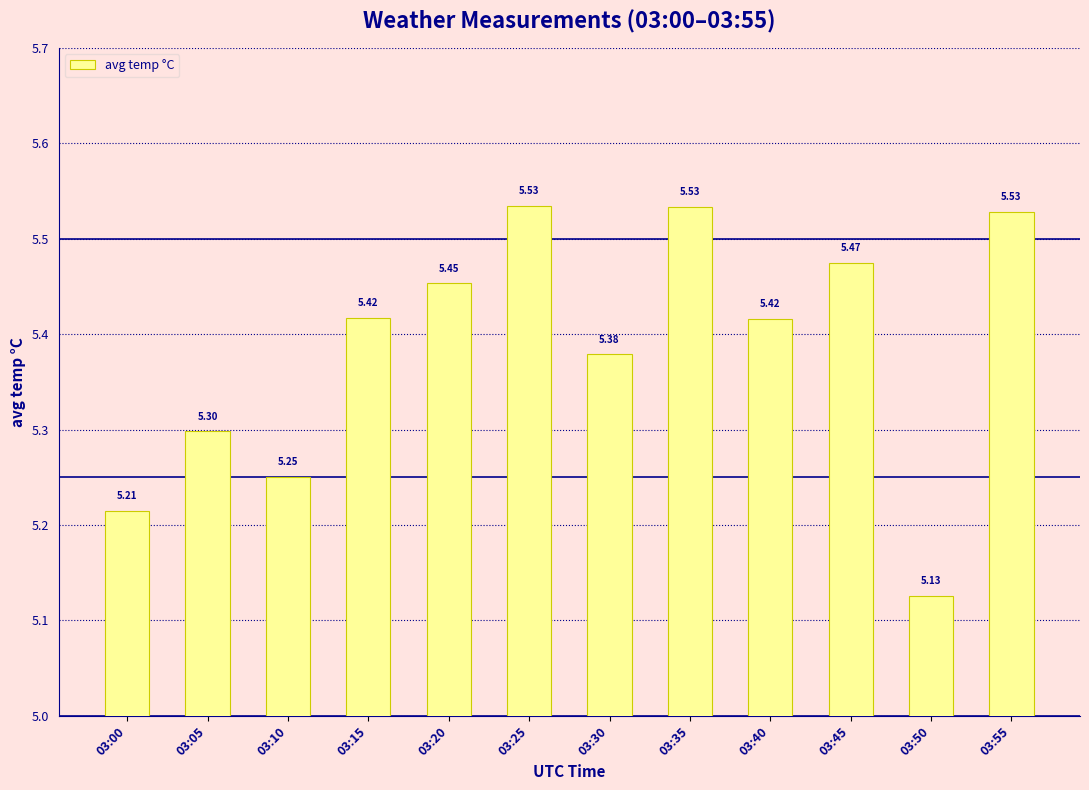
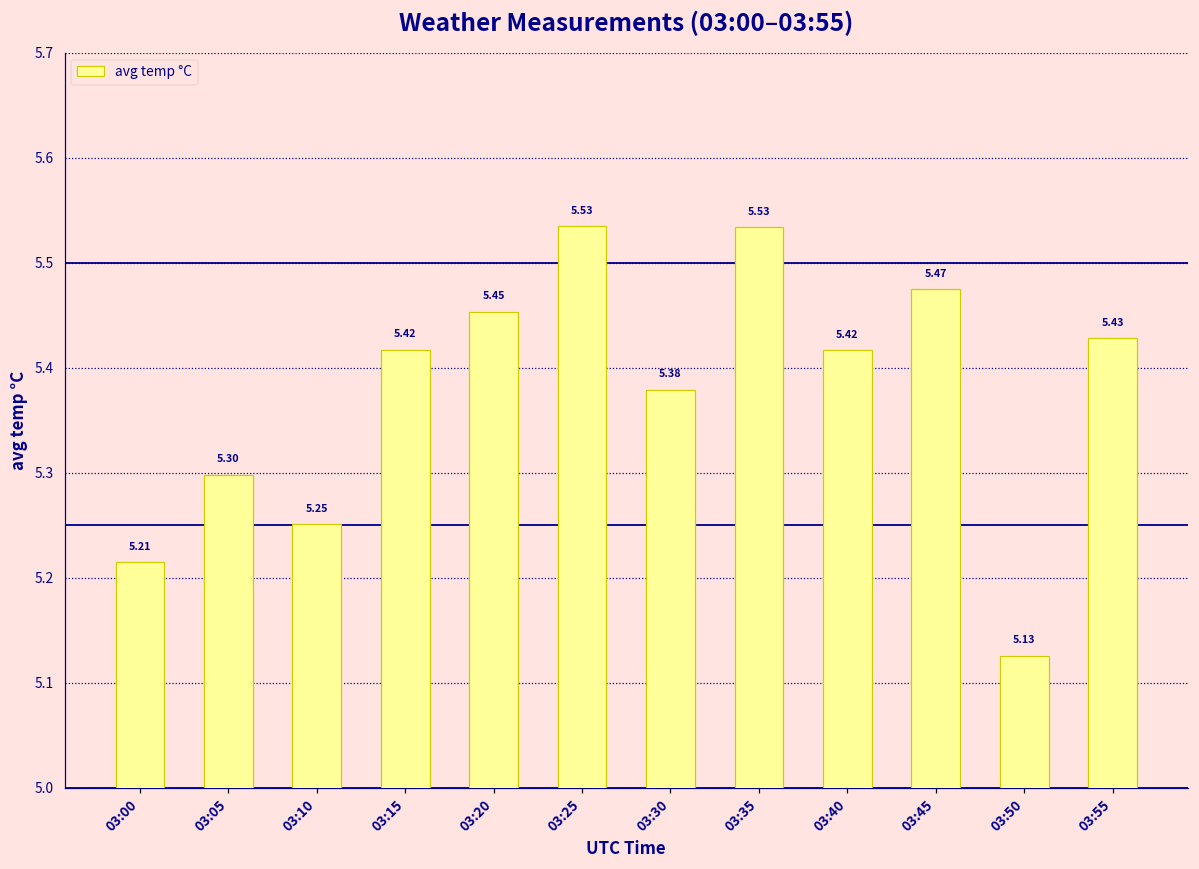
03:55: 5.53 -> 5.43
